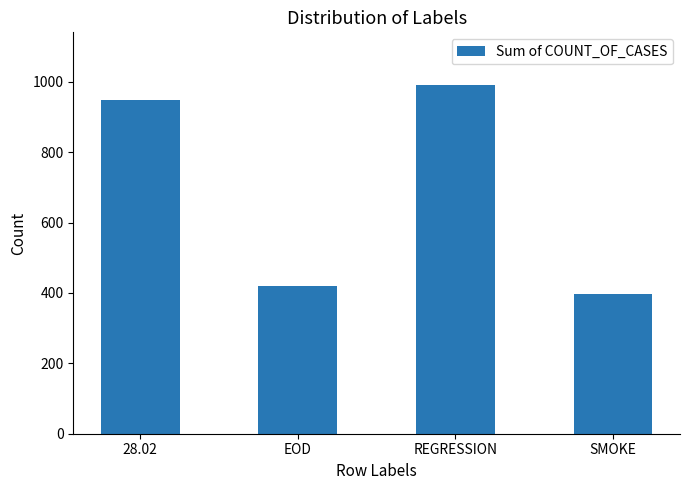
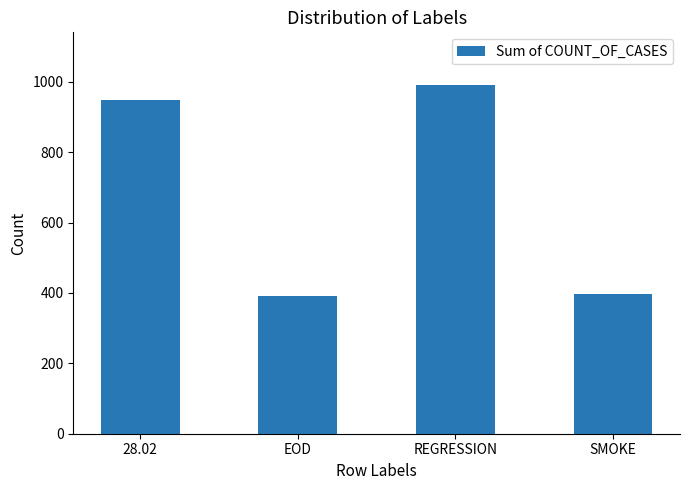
EOD: 420 -> 390
